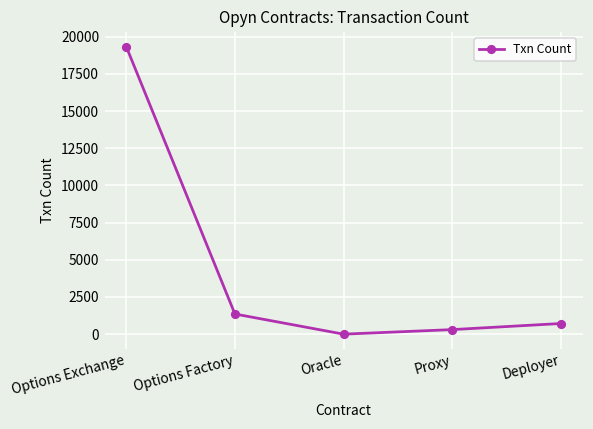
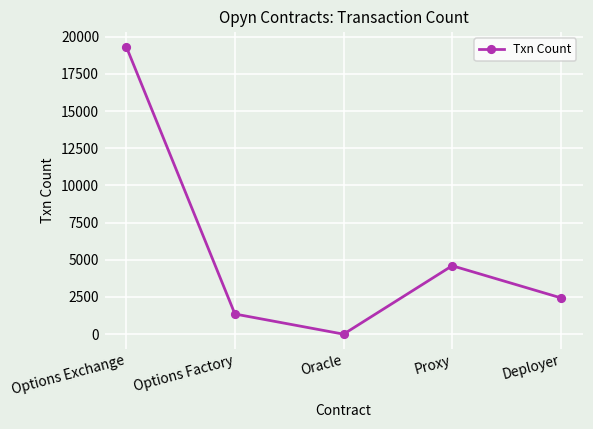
Proxy: 300 -> 4600
Deployer: 700 -> 2400
